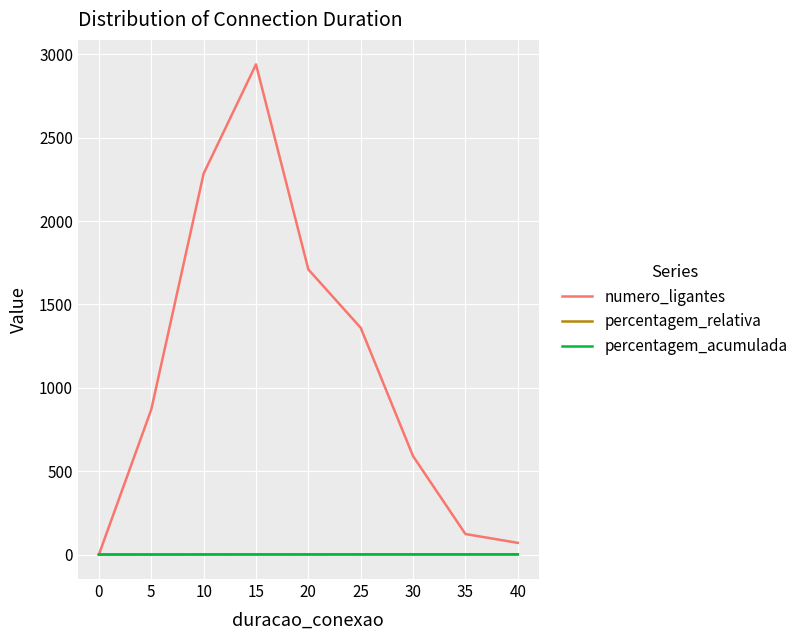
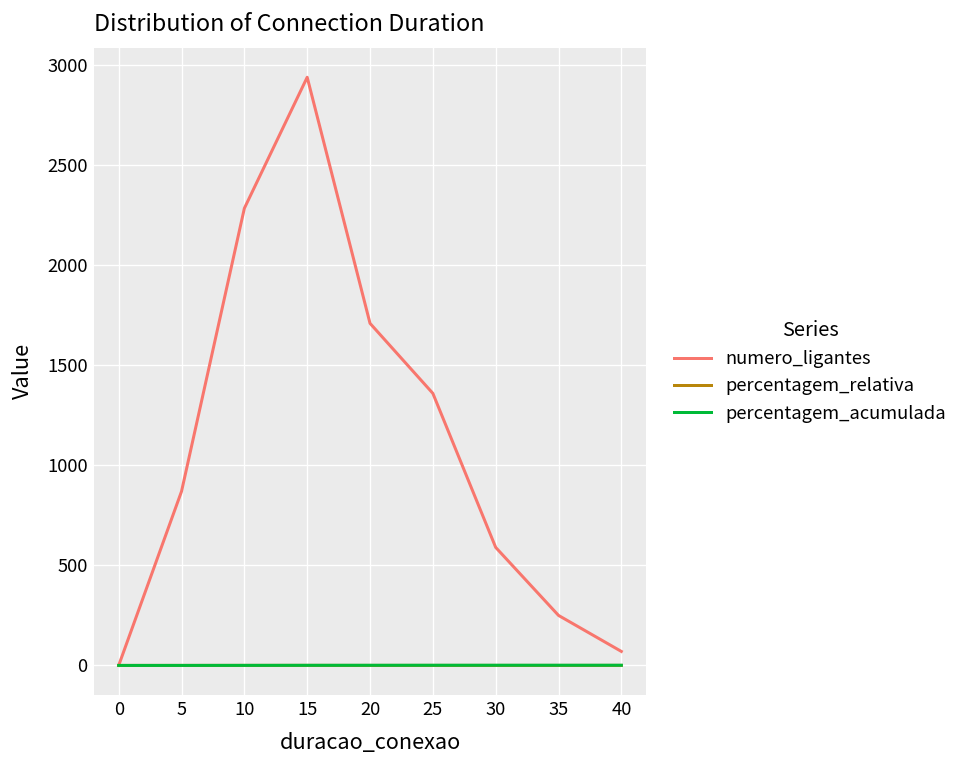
numero_ligantes, 35: 120 -> 250
